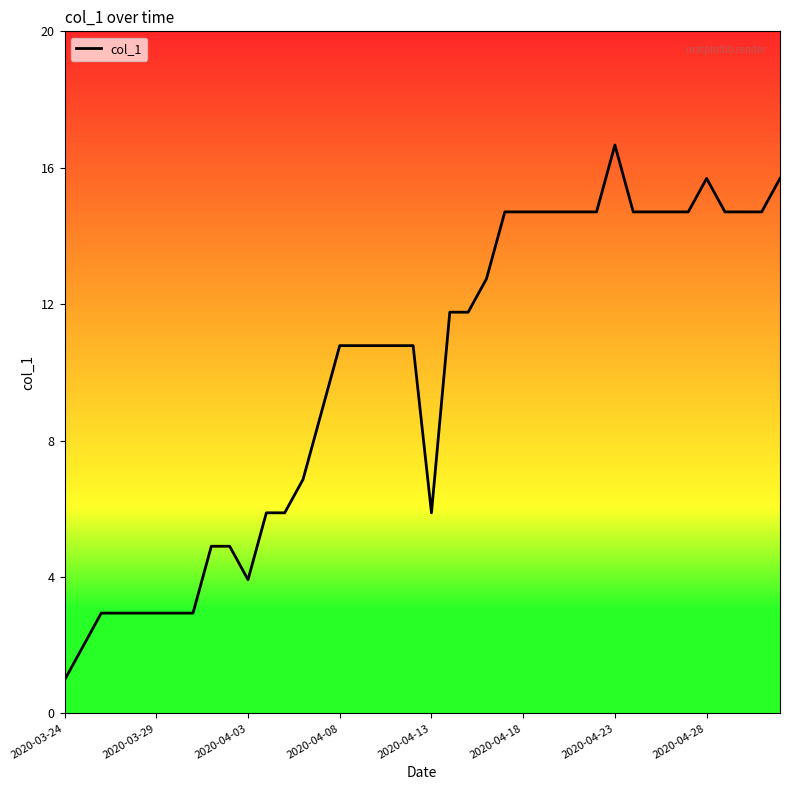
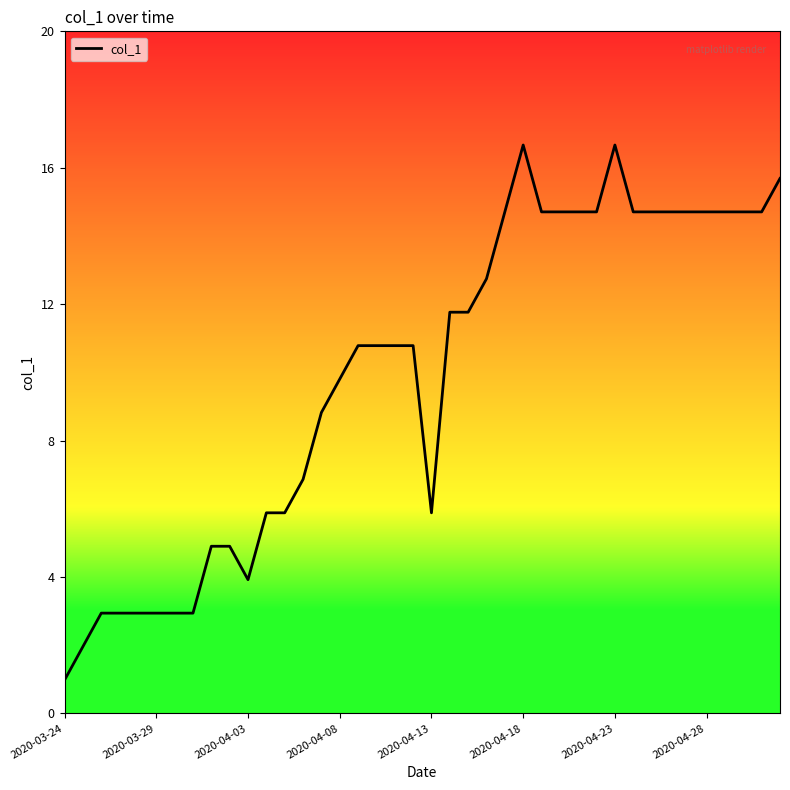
2020-04-08: 11 -> 10
2020-04-18: 15 -> 17
2020-04-28: 16 -> 15
